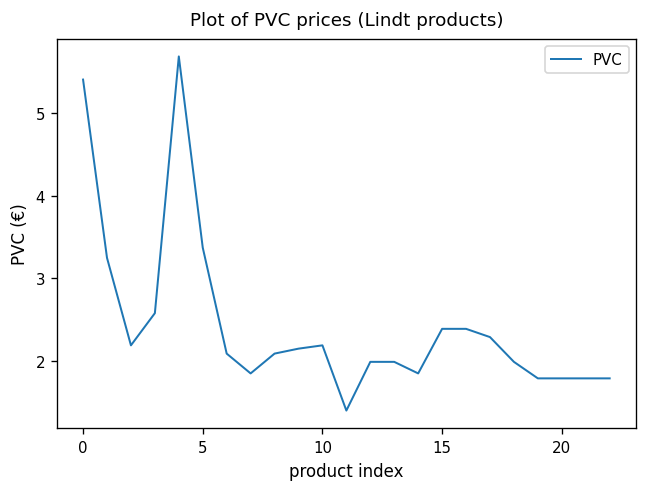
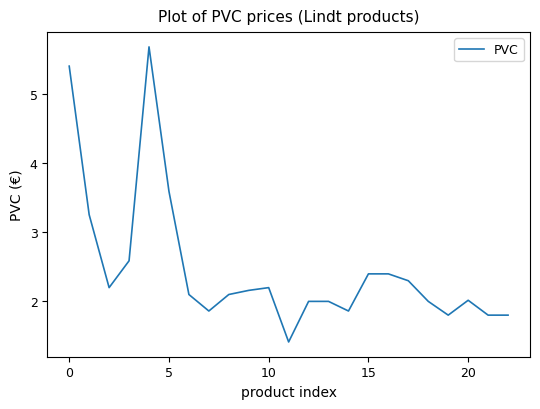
5: 3.4 -> 3.6
20: 1.8 -> 2.0
